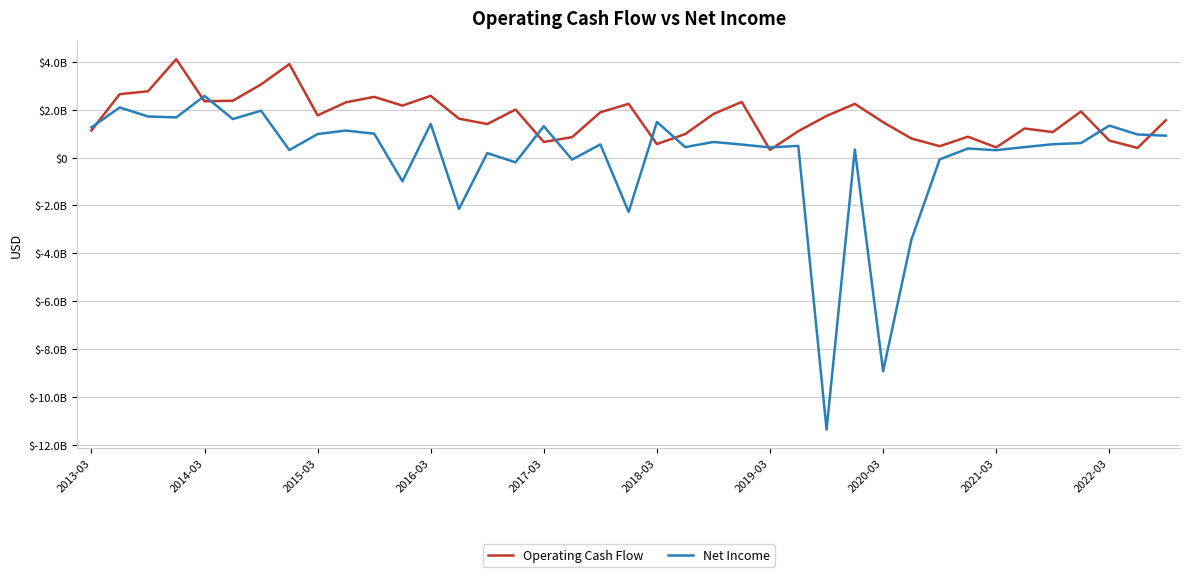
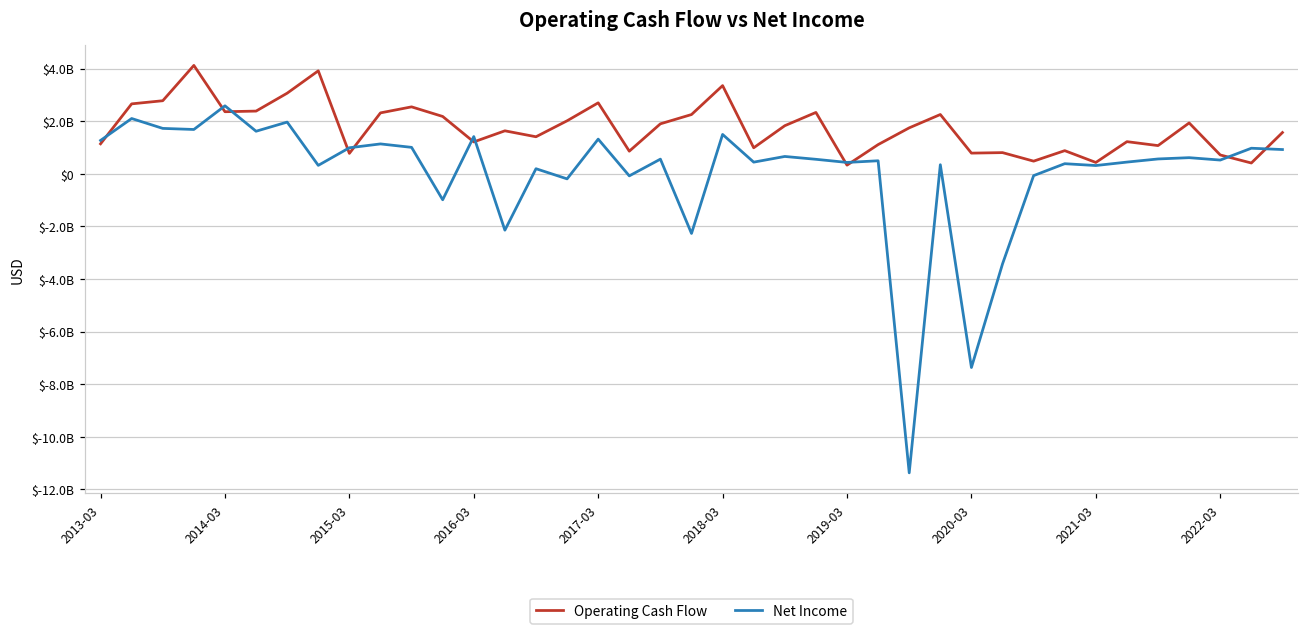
Operating Cash Flow, 2015-03: $1800000000 -> $800000000
Operating Cash Flow, 2016-03: $2600000000 -> $1200000000
Operating Cash Flow, 2017-03: $700000000 -> $2700000000
Operating Cash Flow, 2018-03: $600000000 -> $3400000000
Operating Cash Flow, 2020-03: $1500000000 -> $800000000
Net Income, 2020-03: $-8900000000 -> $-7400000000
Net Income, 2022-03: $1300000000 -> $500000000
